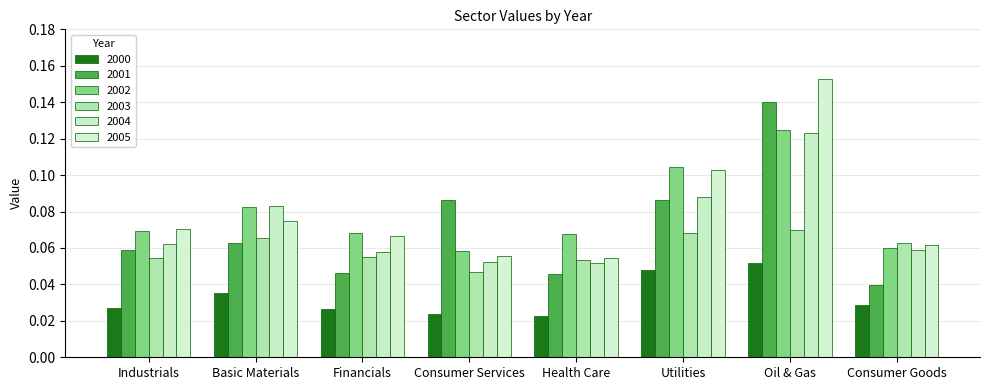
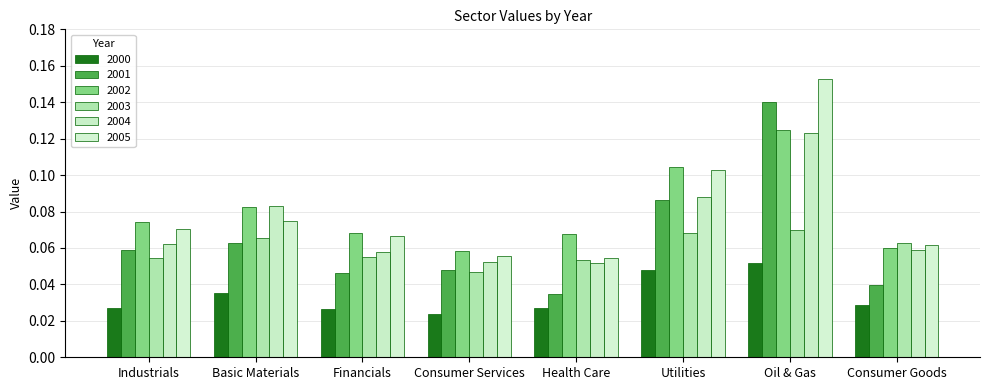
2002, Industrials: 0.069 -> 0.074
2001, Consumer Services: 0.086 -> 0.048
2000, Health Care: 0.023 -> 0.027
2001, Health Care: 0.046 -> 0.035
